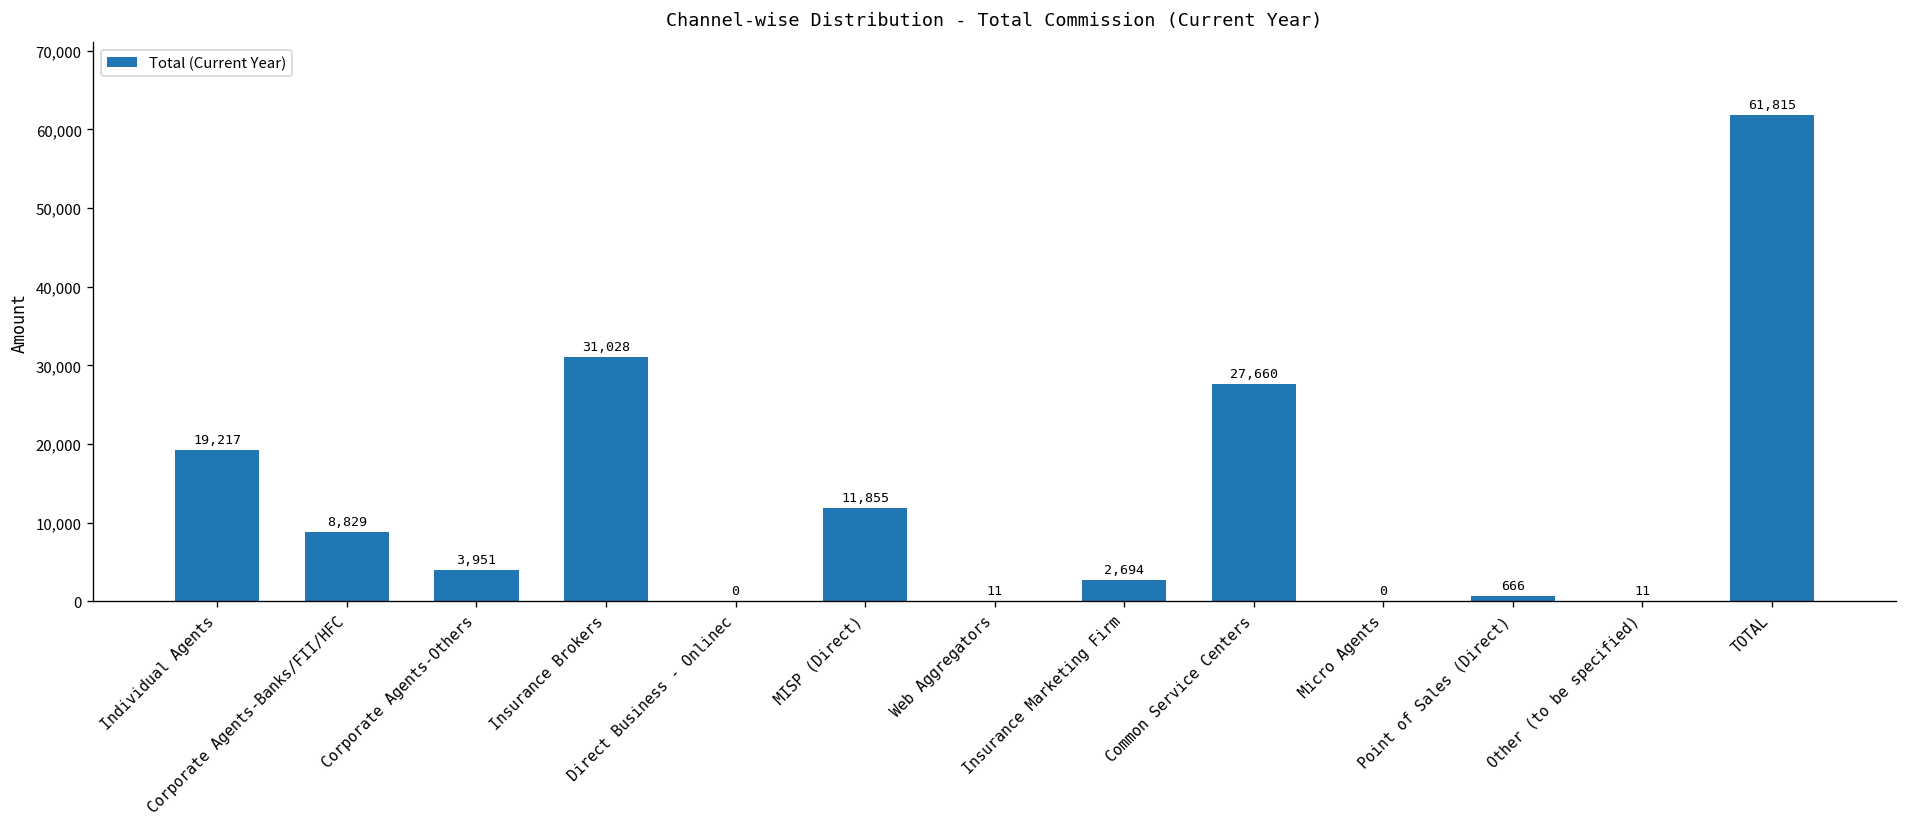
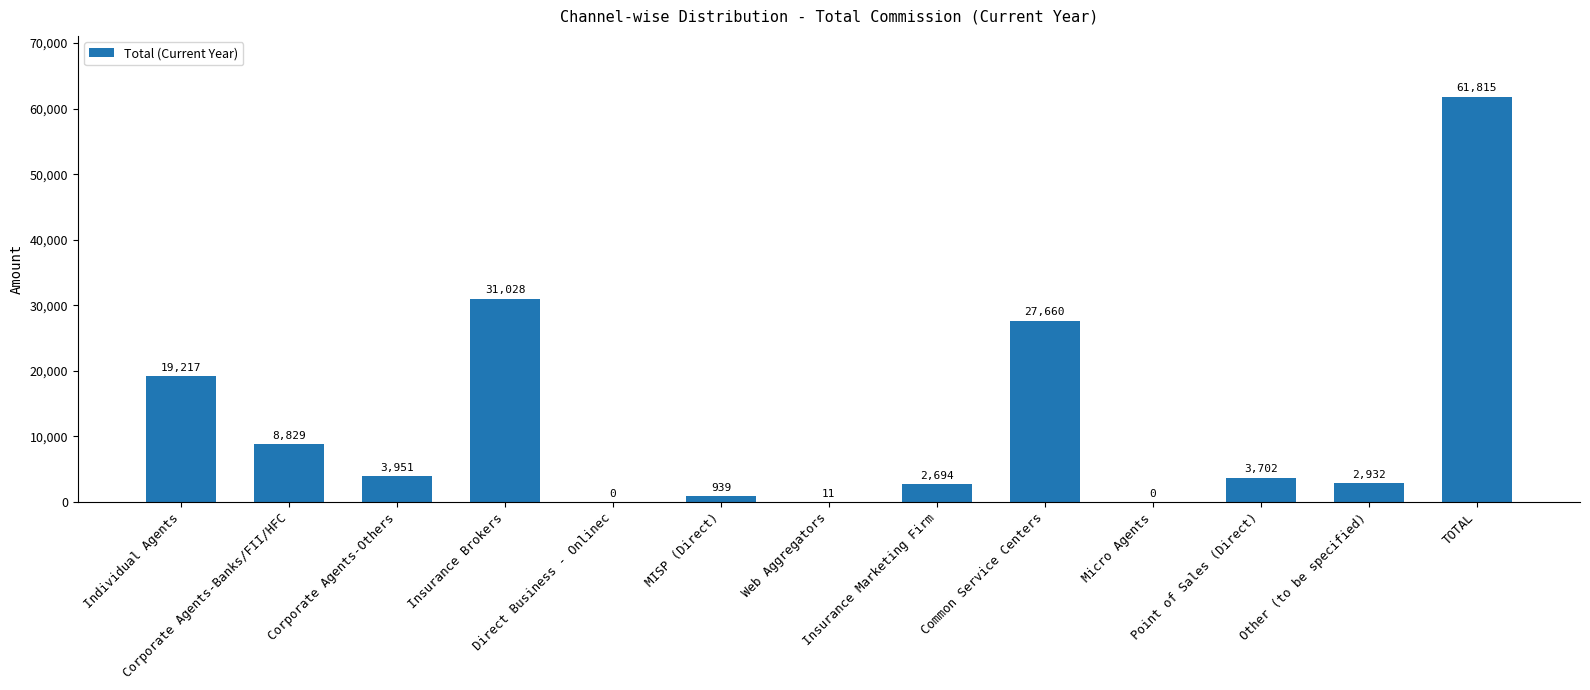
MISP (Direct): 11,855 -> 939
Point of Sales (Direct): 666 -> 3,702
Other (to be specified): 11 -> 2,932
